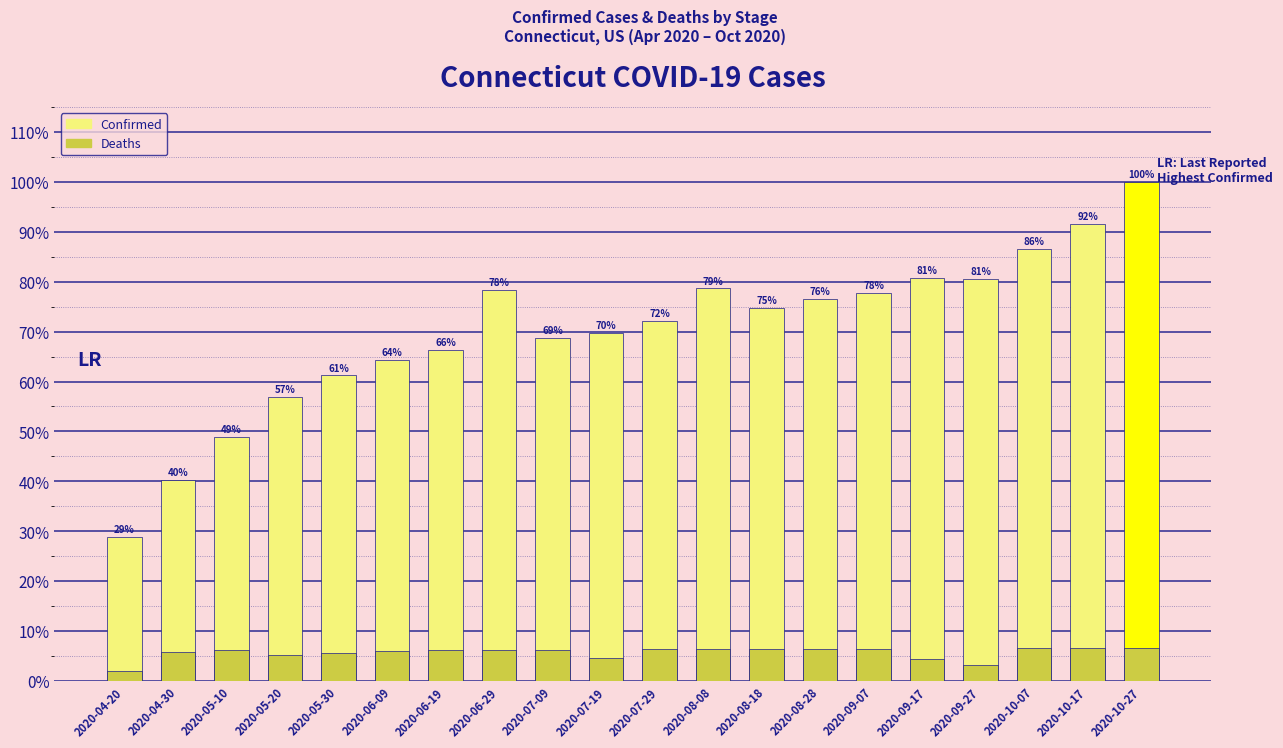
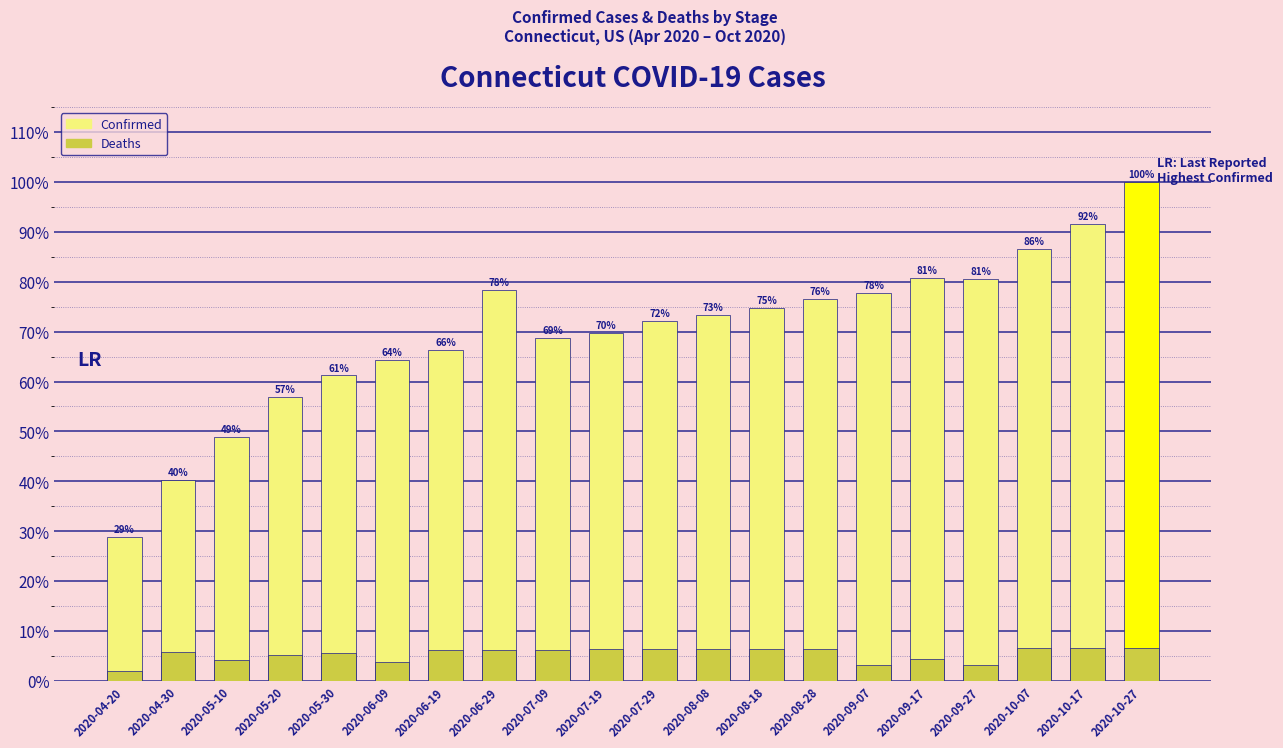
Deaths, 2020-05-10: 6% -> 4%
Deaths, 2020-06-09: 6% -> 4%
Deaths, 2020-07-19: 5% -> 6%
Confirmed, 2020-08-08: 79% -> 73%
Deaths, 2020-09-07: 7% -> 3%
